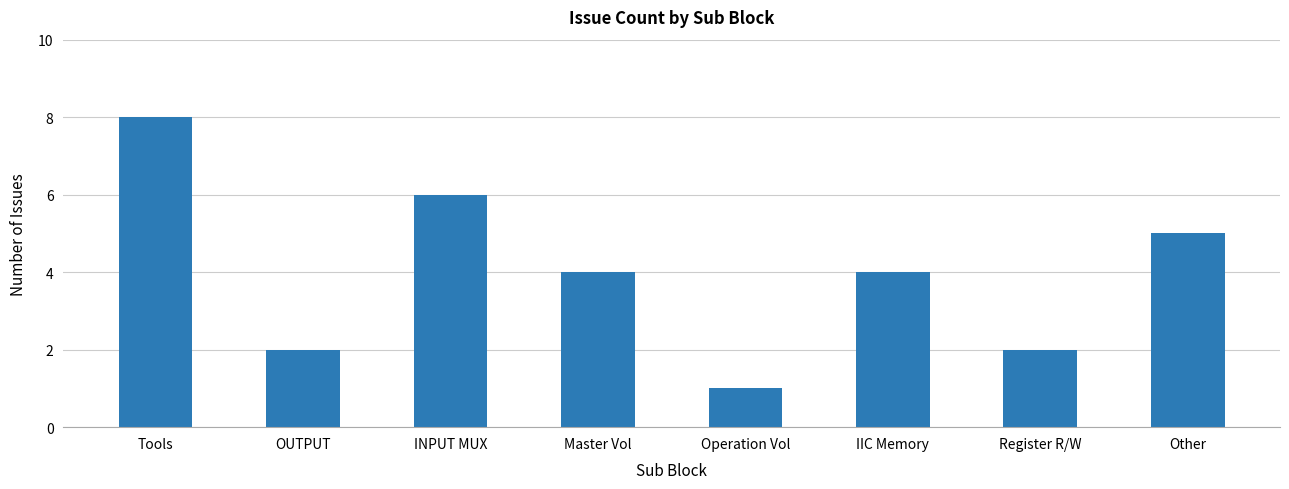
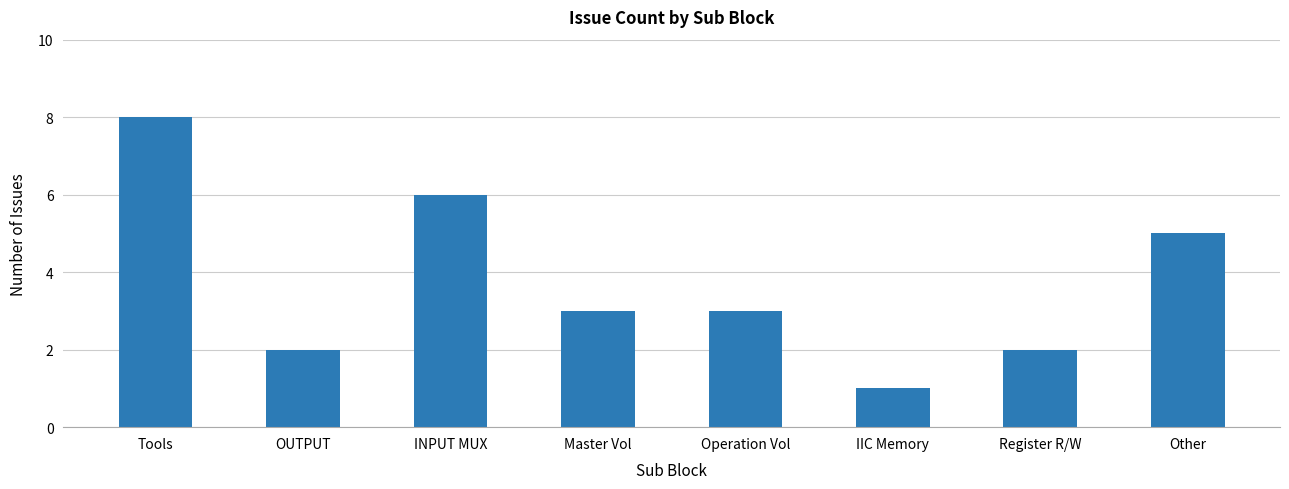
Master Vol: 4 -> 3
Operation Vol: 1 -> 3
IIC Memory: 4 -> 1
